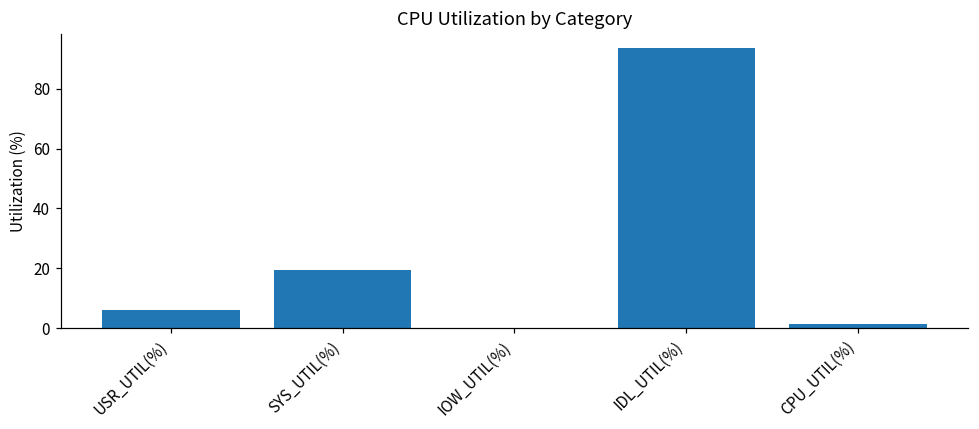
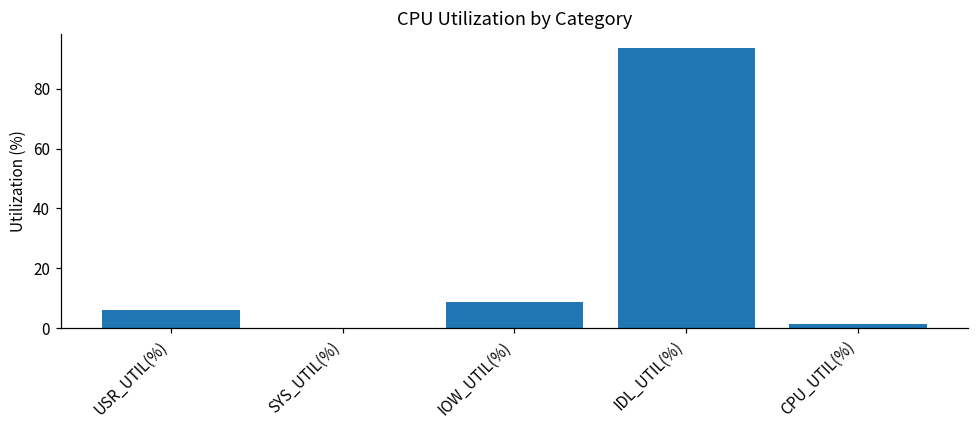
SYS_UTIL(%): 20 -> 0
IOW_UTIL(%): 0 -> 9
